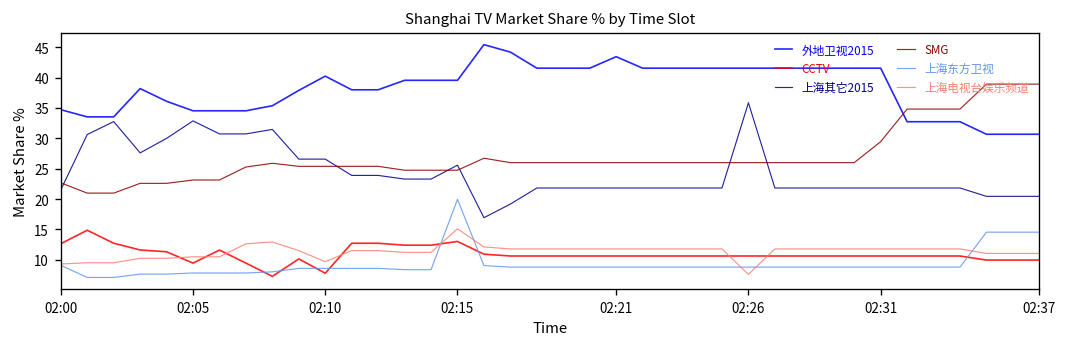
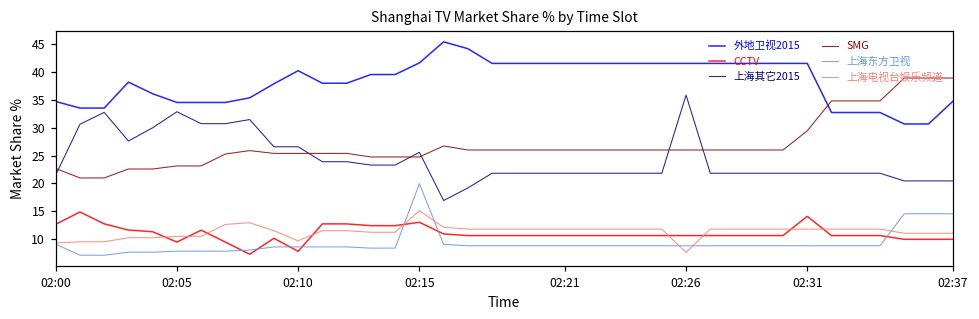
外地卫视2015, 02:15: 40 -> 42
外地卫视2015, 02:21: 43 -> 42
CCTV, 02:31: 11 -> 14
外地卫视2015, 02:37: 31 -> 35
